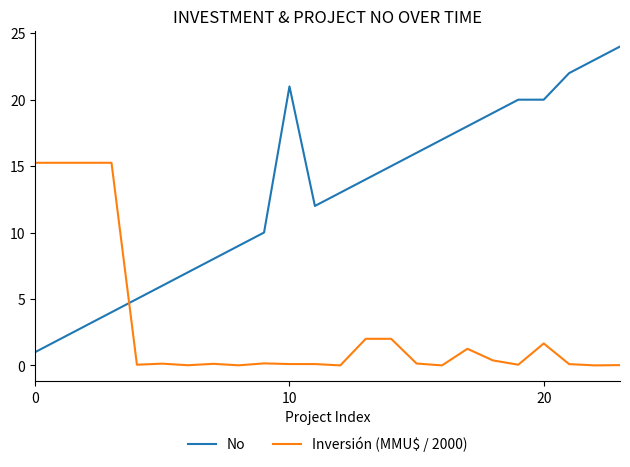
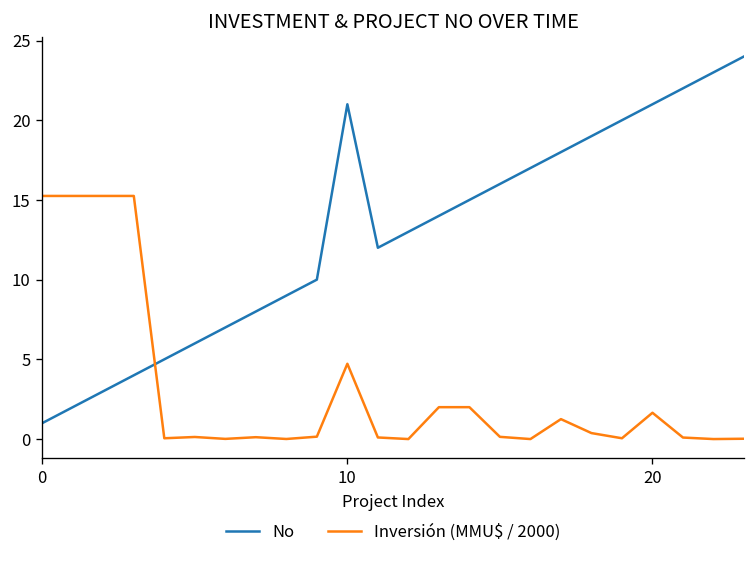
Inversión (MMU$ / 2000), 10: 0.1 -> 4.7
No, 20: 20 -> 21
